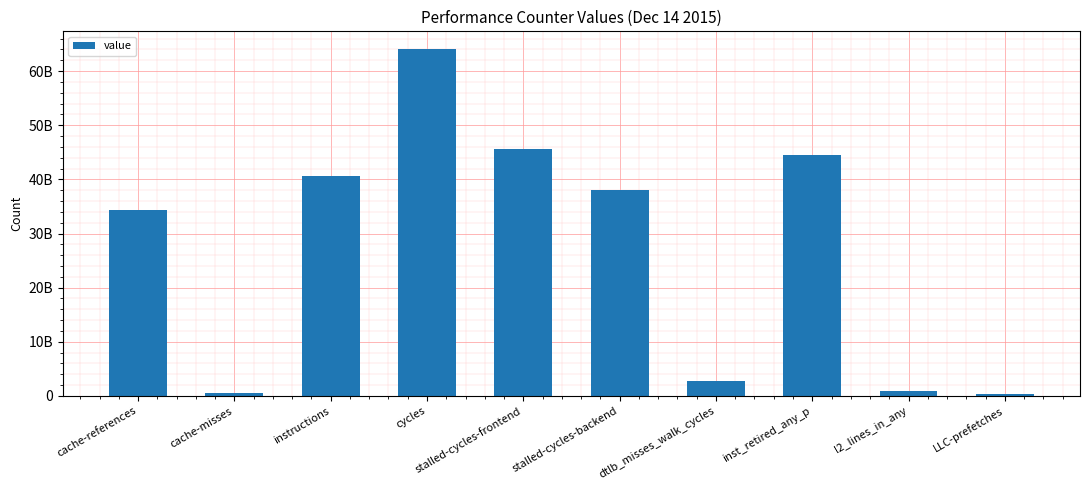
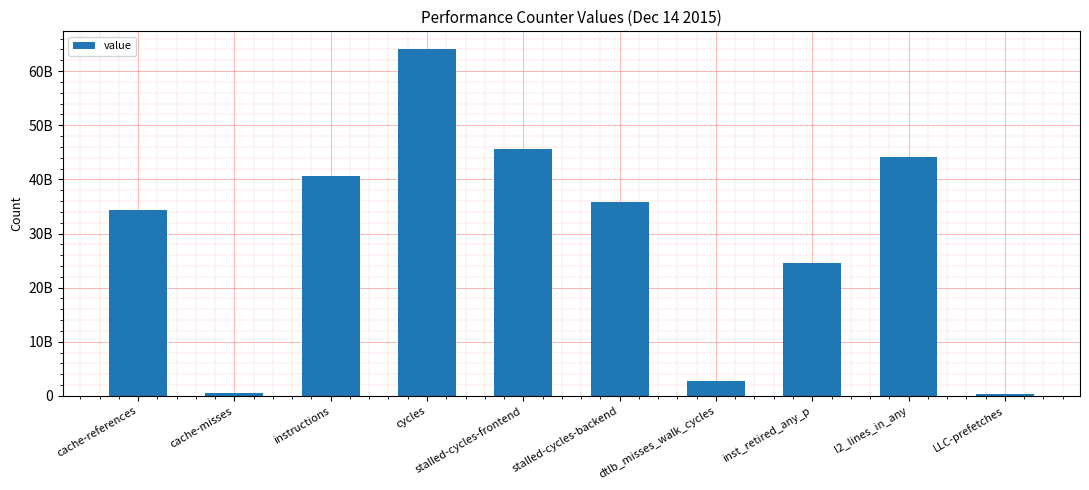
stalled-cycles-backend: 38000000000 -> 36000000000
inst_retired_any_p: 45000000000 -> 24000000000
l2_lines_in_any: 1000000000 -> 44000000000
